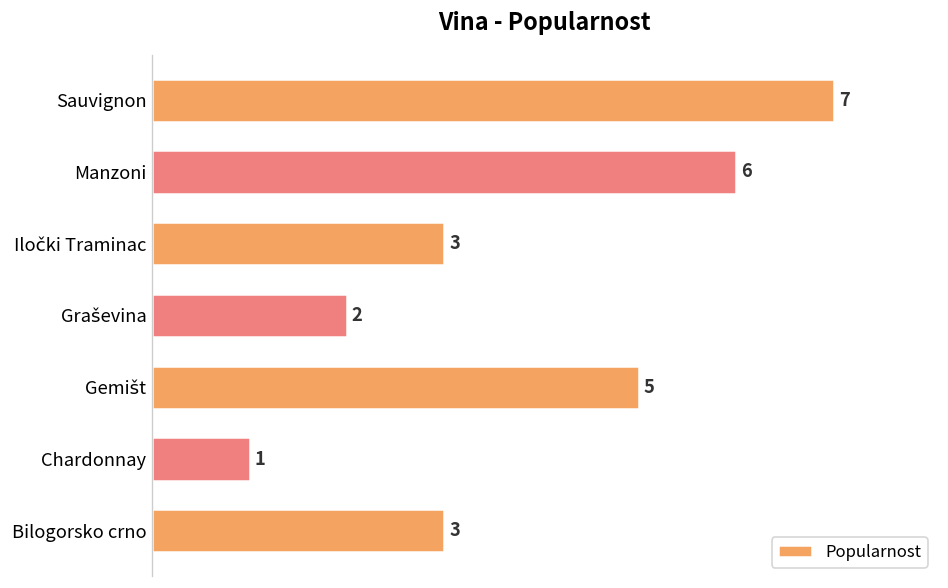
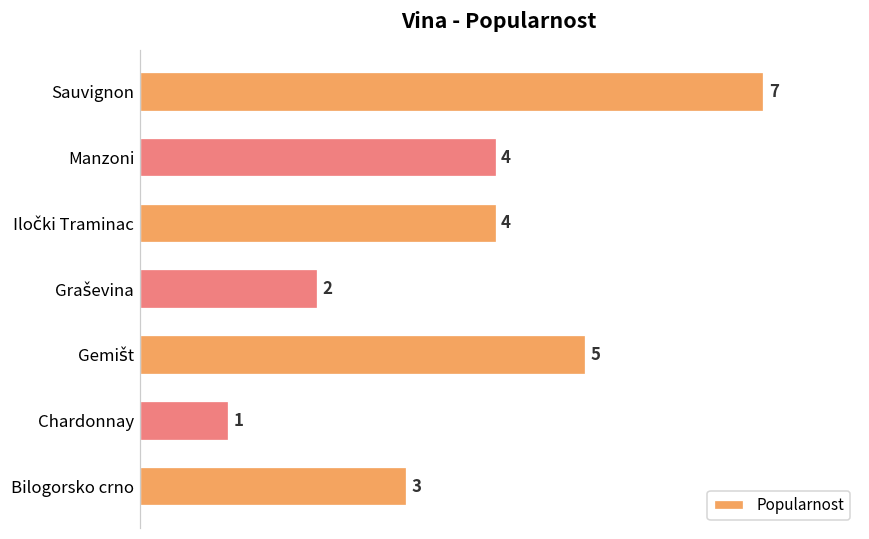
Manzoni: 6 -> 4
Iločki Traminac: 3 -> 4
